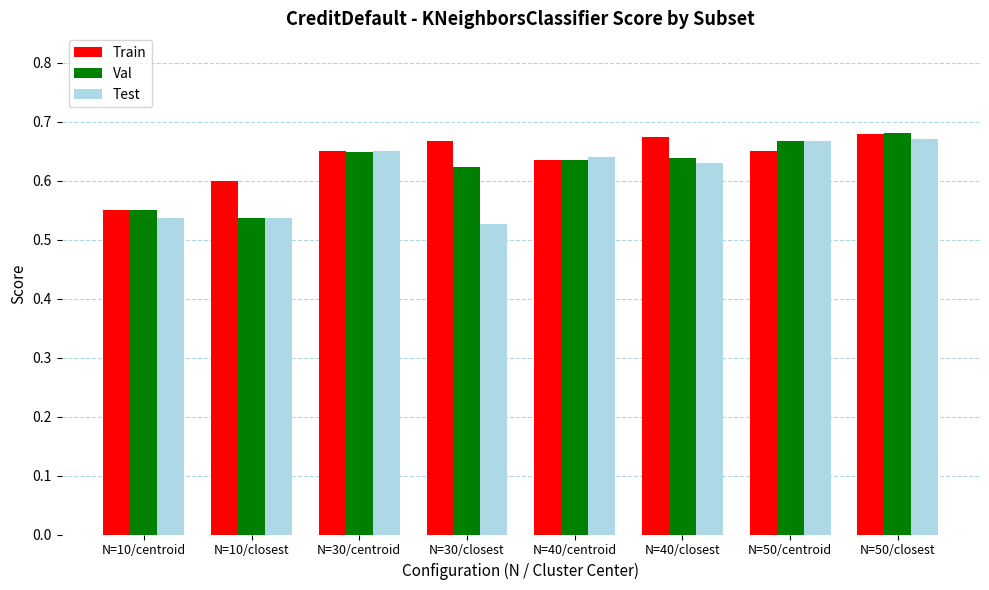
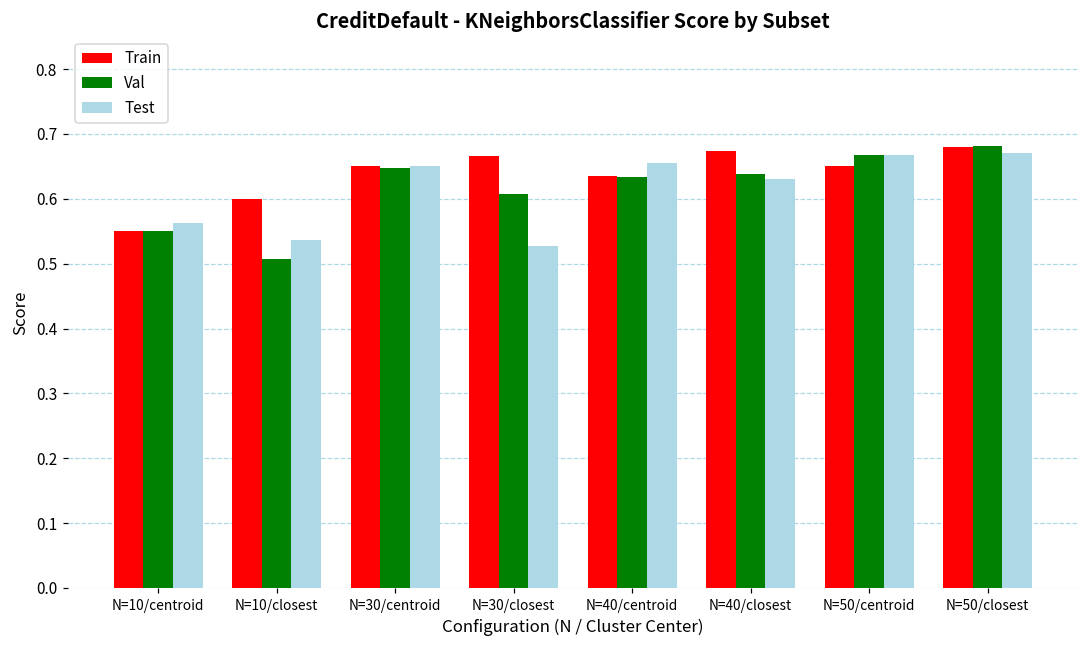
Test, N=10/centroid: 0.54 -> 0.56
Val, N=10/closest: 0.54 -> 0.51
Val, N=30/closest: 0.62 -> 0.61
Test, N=40/centroid: 0.64 -> 0.66
